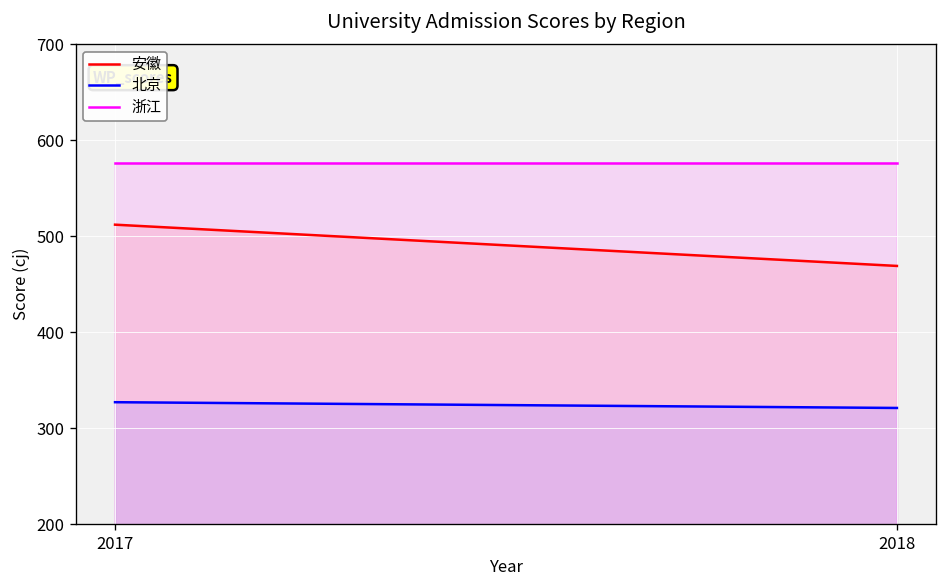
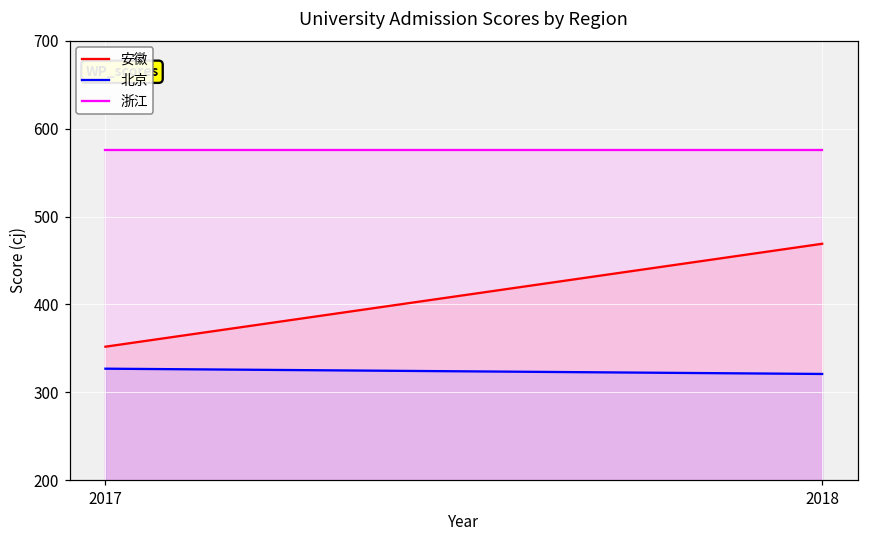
安徽, 2017: 510 -> 350
